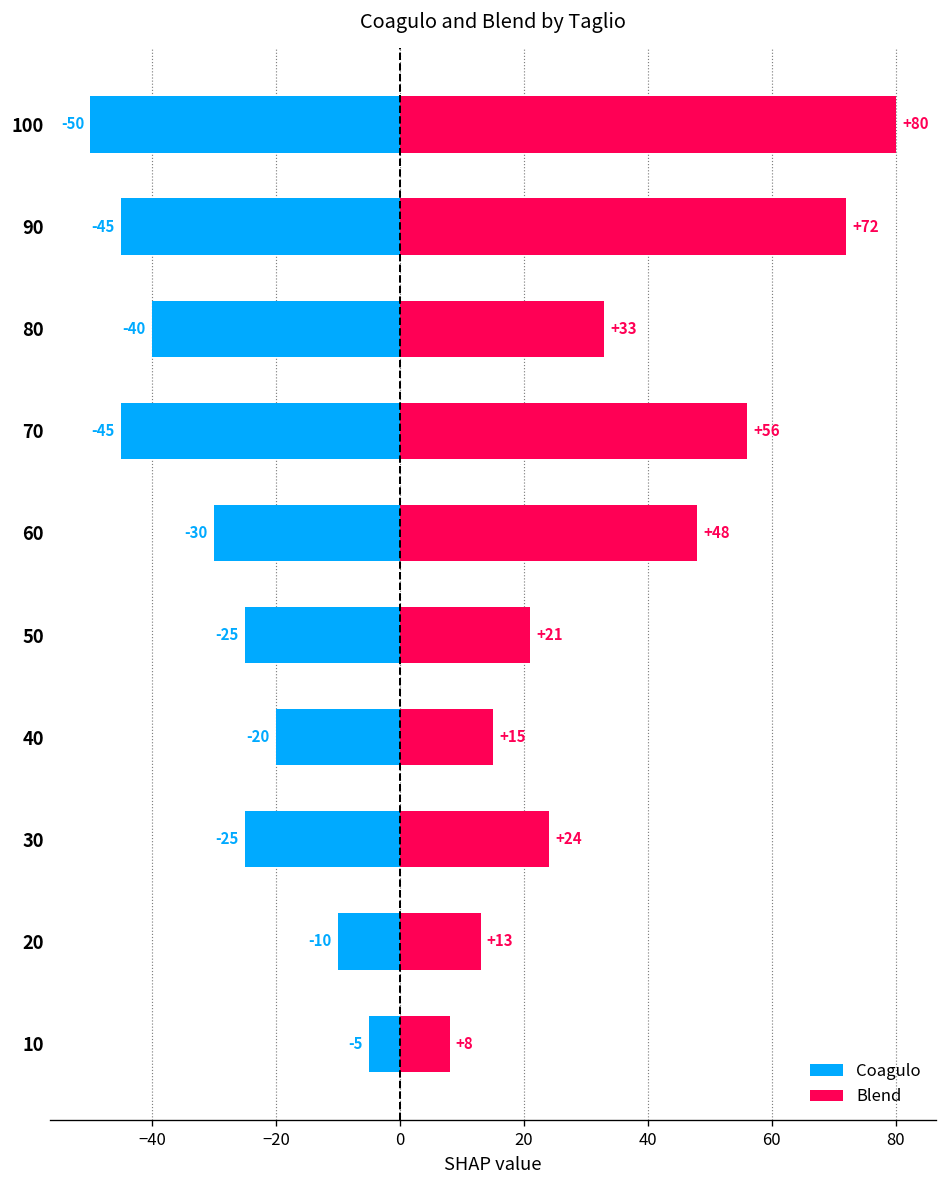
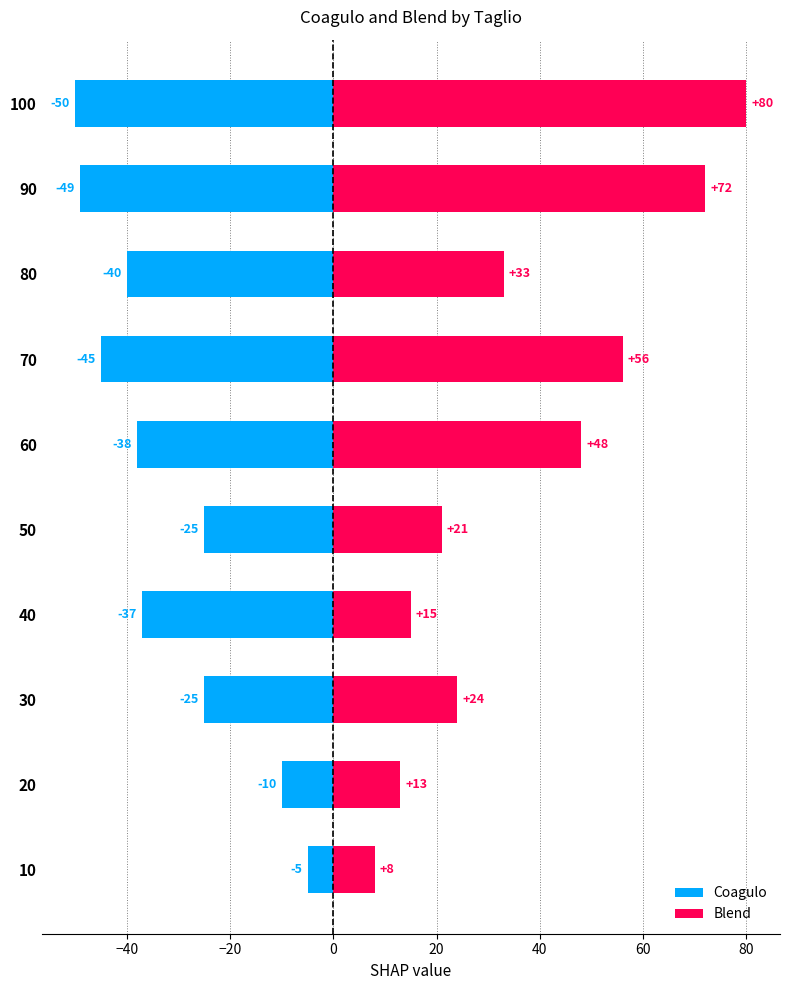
Coagulo, 90: -45 -> -49
Coagulo, 60: -30 -> -38
Coagulo, 40: -20 -> -37
